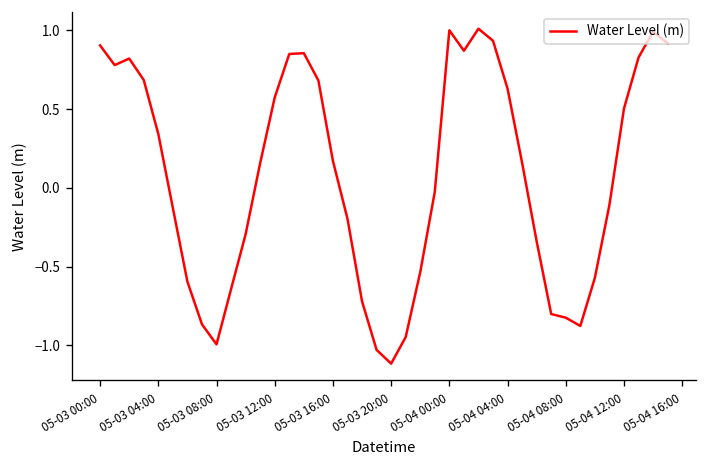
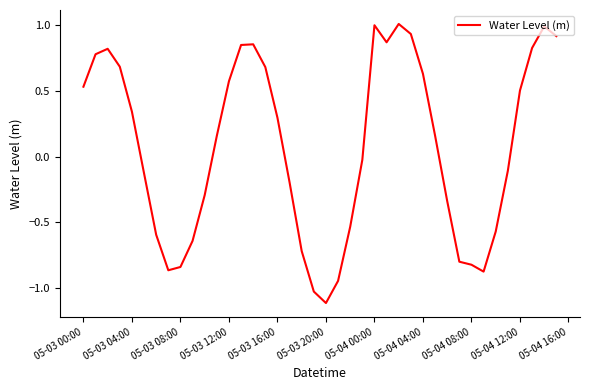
05-03 00:00: 0.90 -> 0.53
05-03 08:00: -0.99 -> -0.84
05-03 16:00: 0.17 -> 0.30
